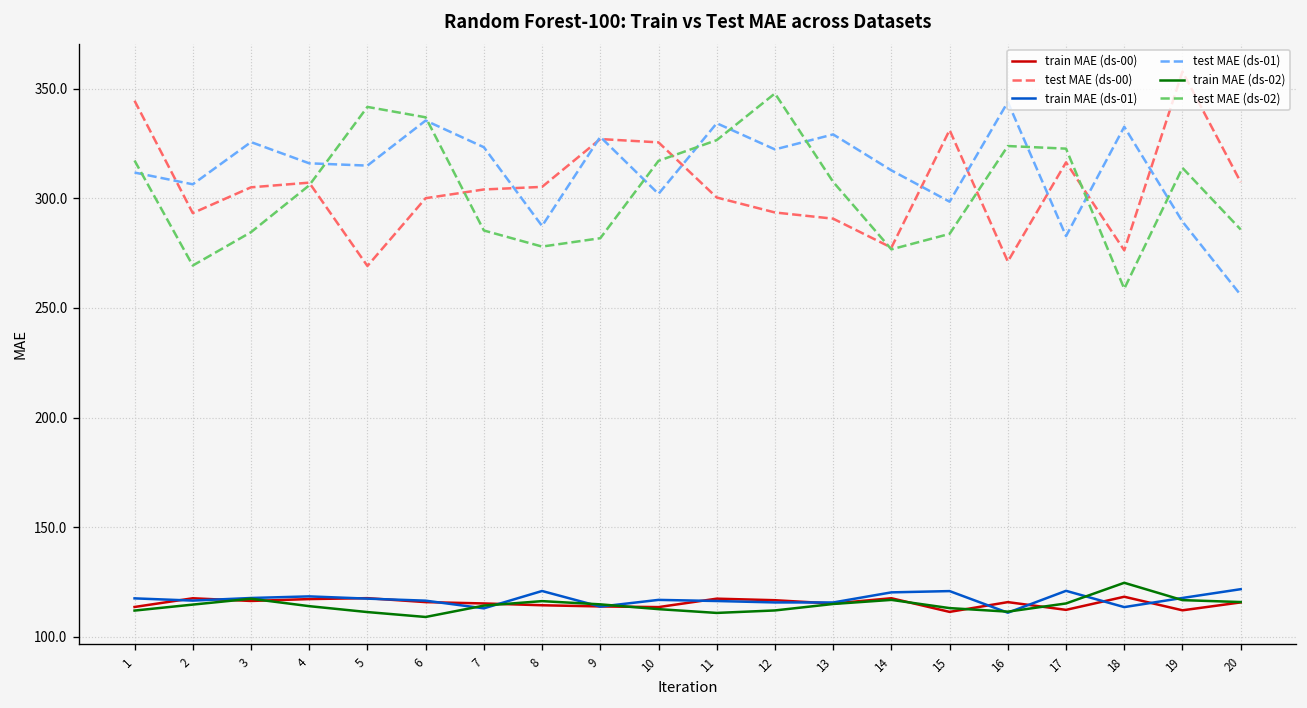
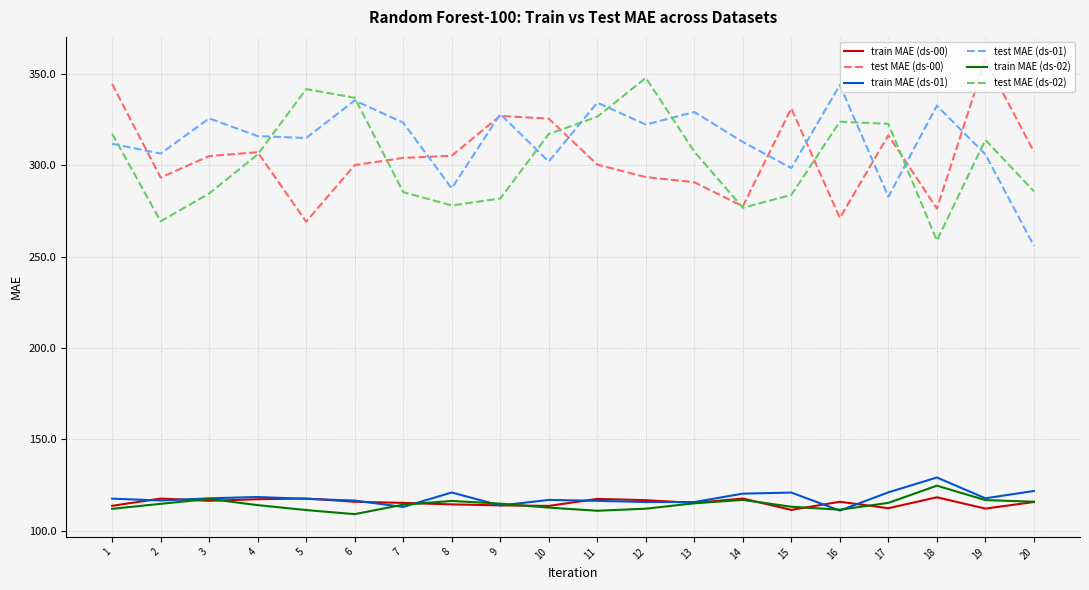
train MAE (ds-01), 18: 114 -> 129
test MAE (ds-01), 19: 289 -> 306
